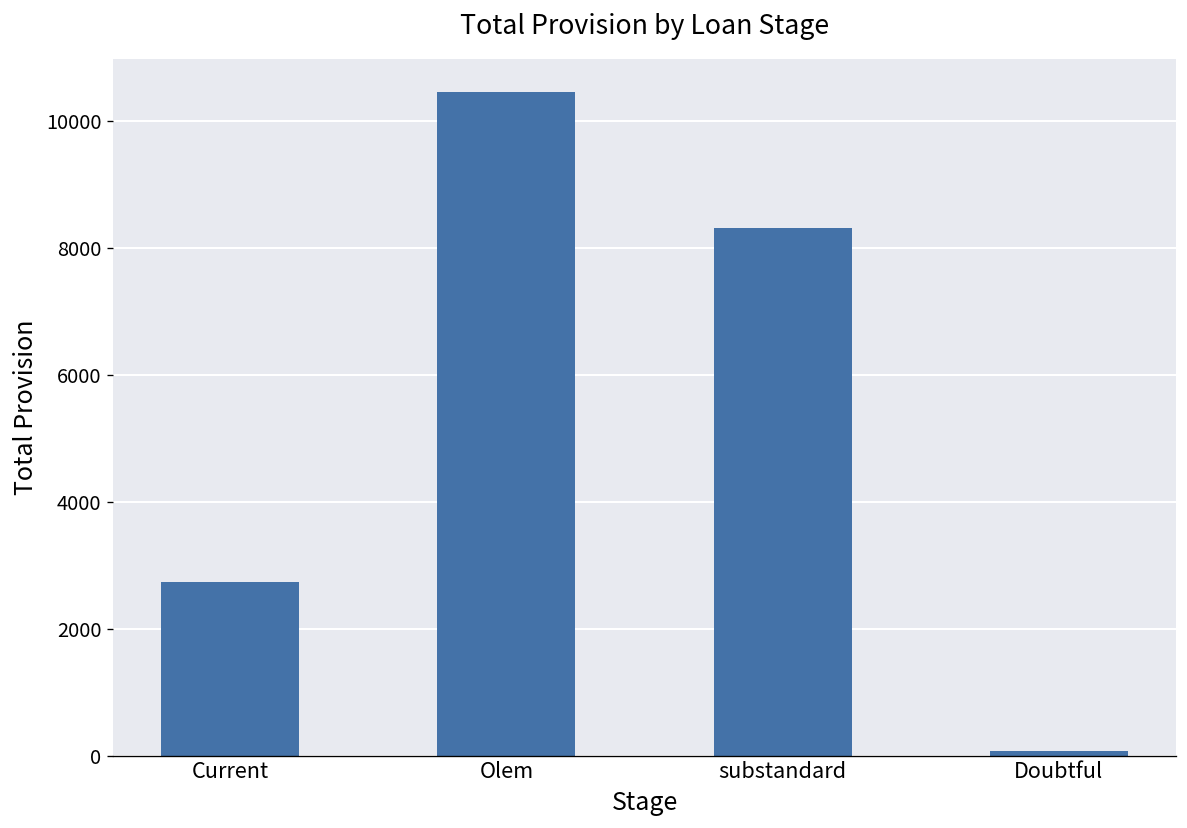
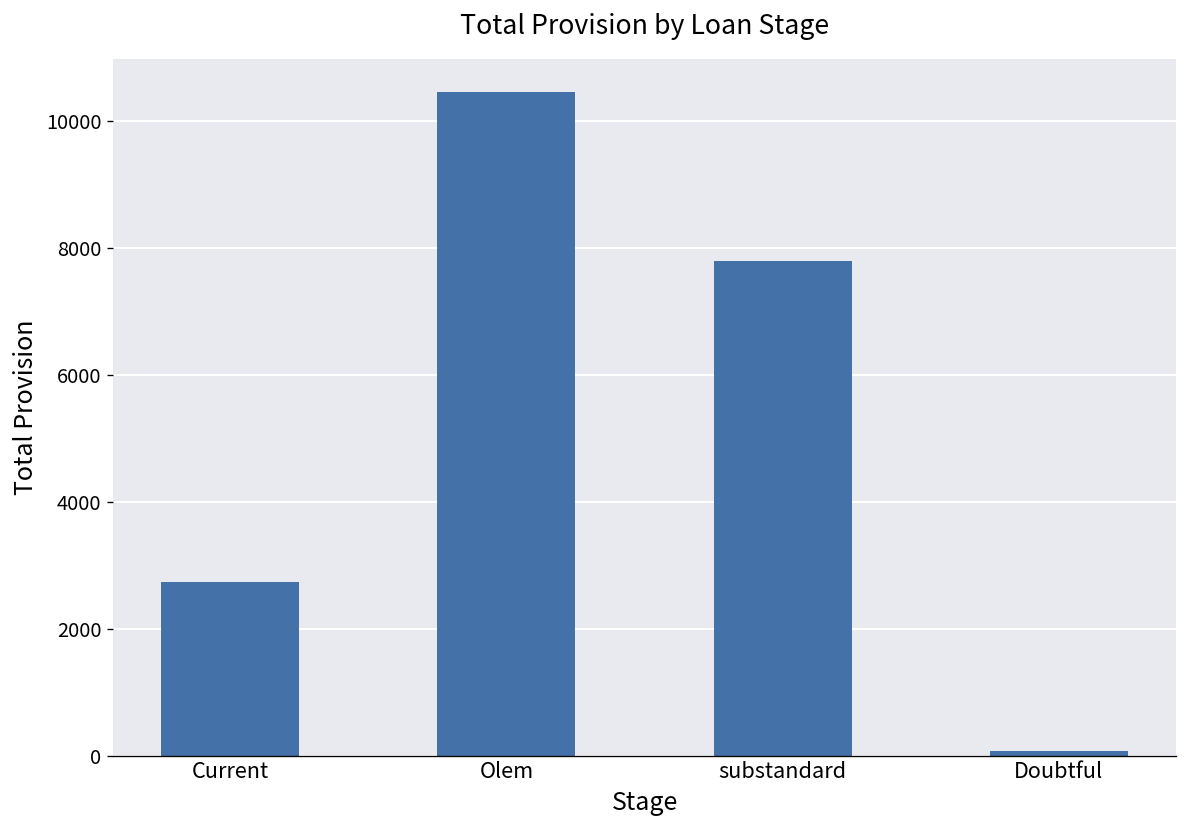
substandard: 8300 -> 7800
